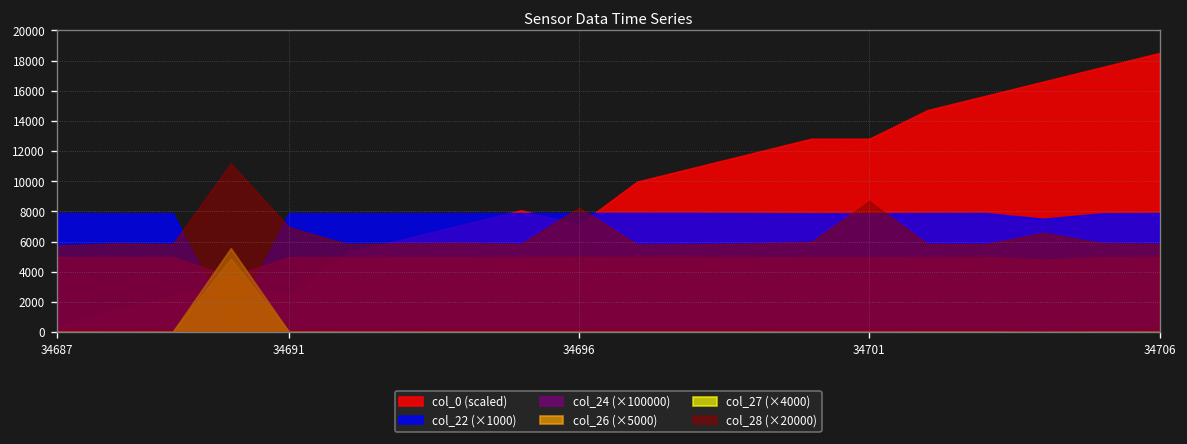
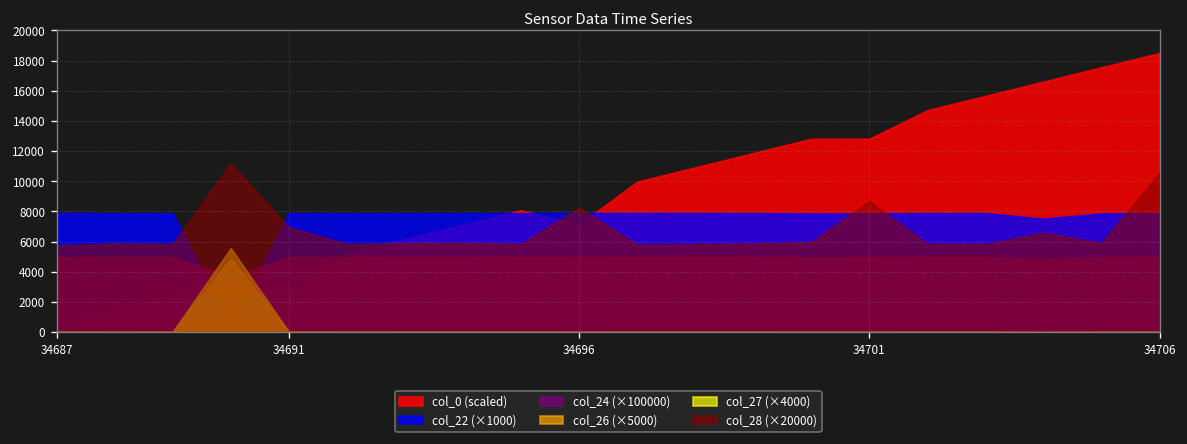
col_28 (×20000), 34706: 5800 -> 10600
